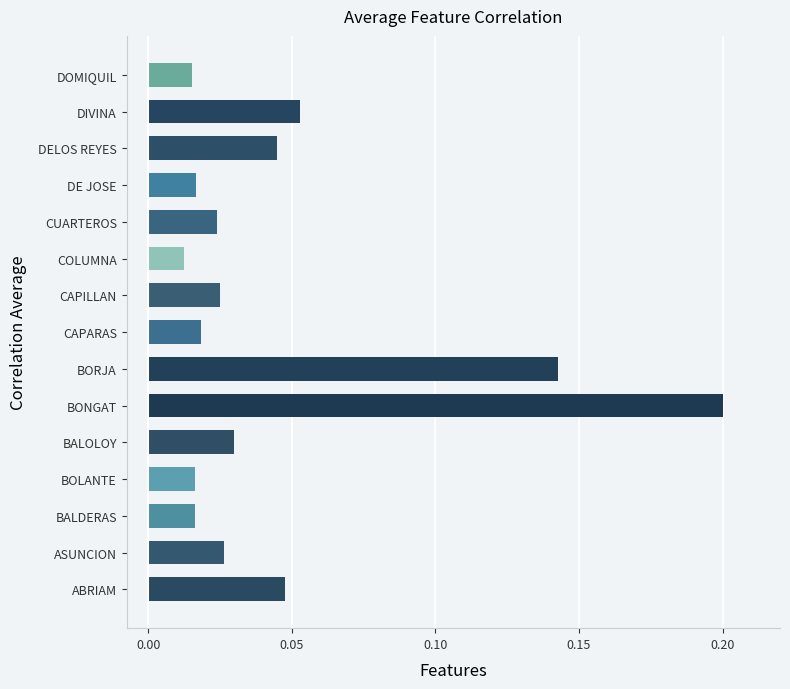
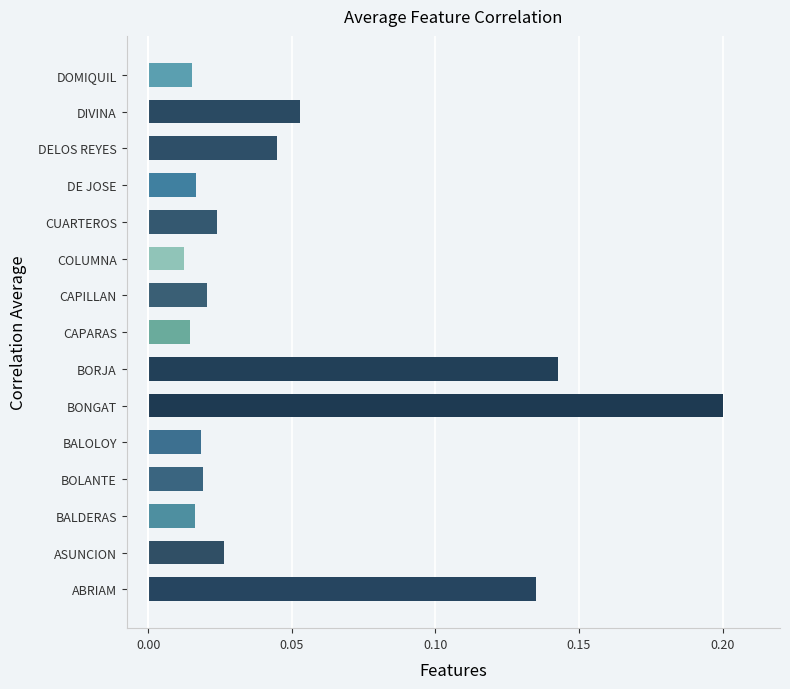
CAPILLAN: 0.025 -> 0.020
CAPARAS: 0.018 -> 0.015
BALOLOY: 0.030 -> 0.018
BOLANTE: 0.016 -> 0.019
ABRIAM: 0.047 -> 0.135
